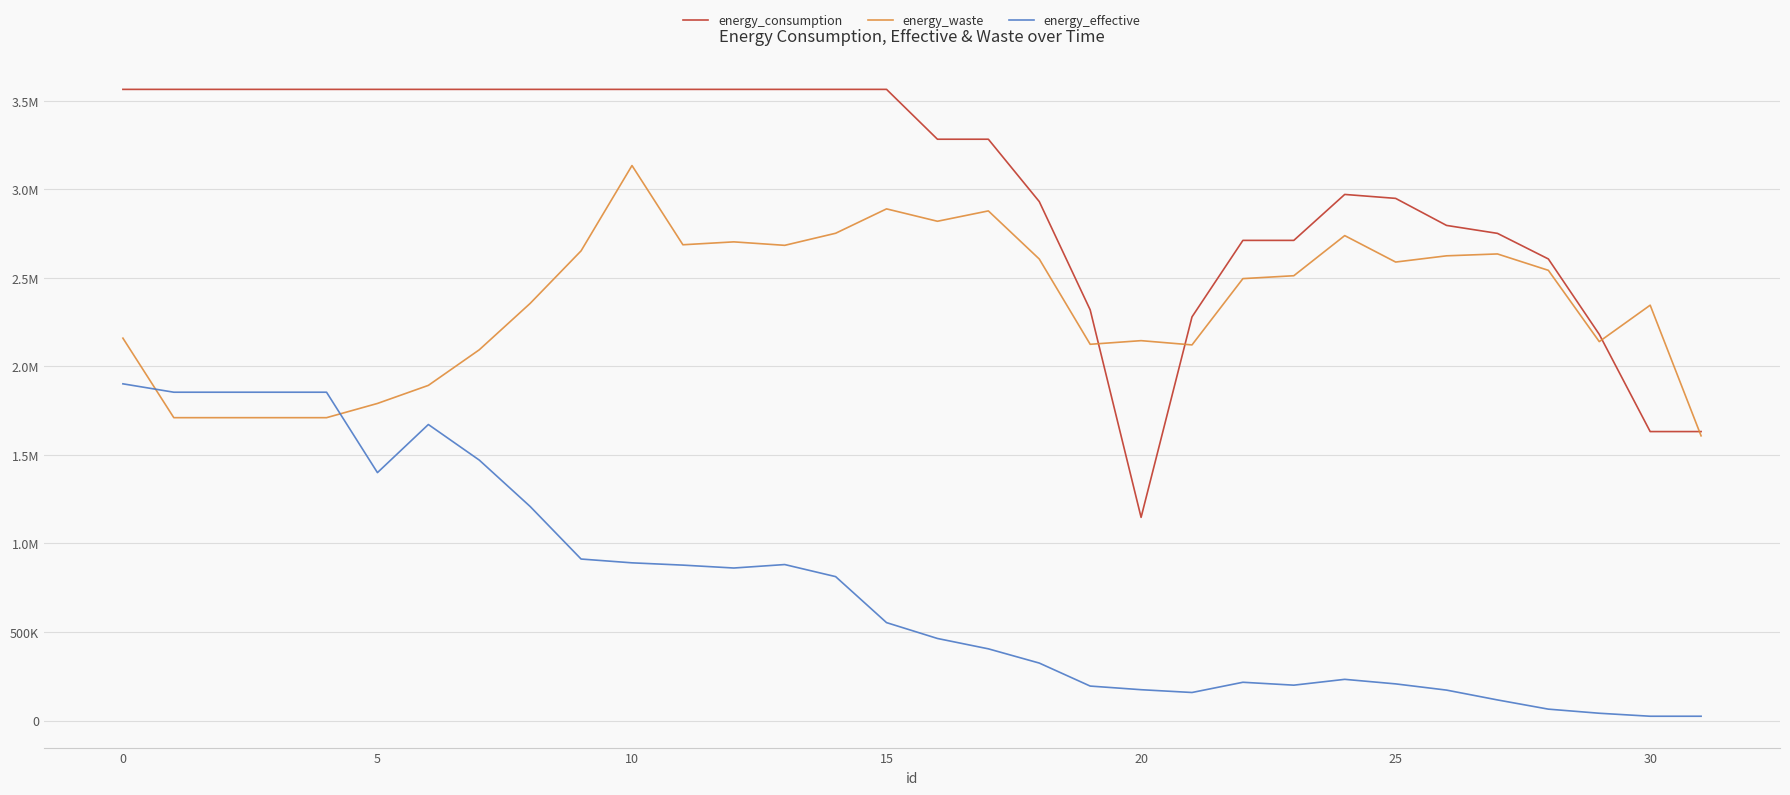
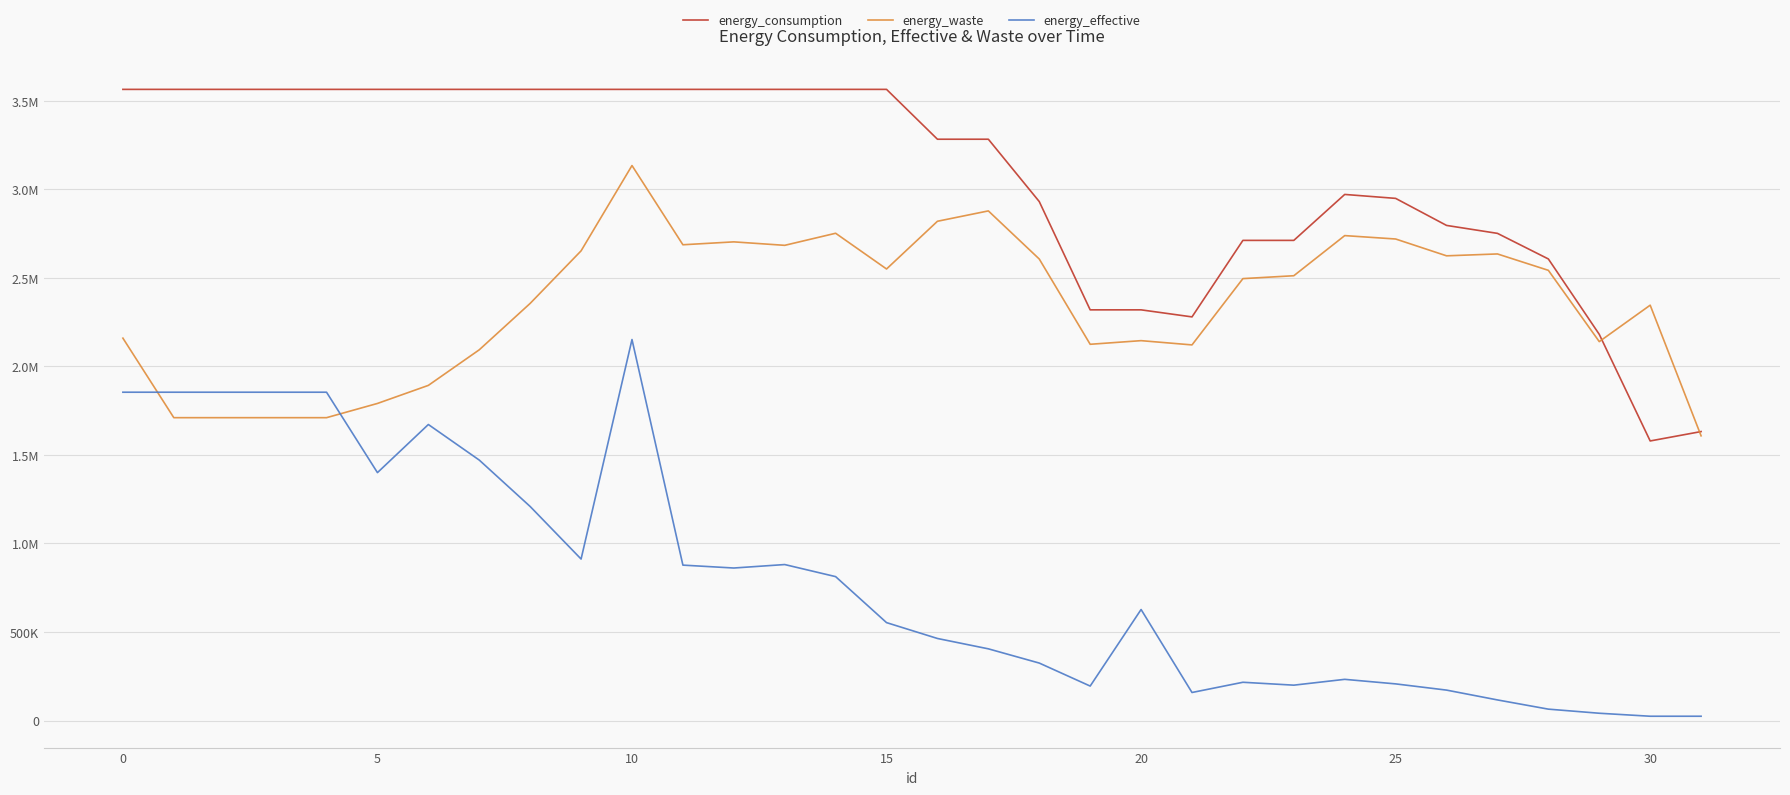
energy_effective, 0: 1900000 -> 1850000
energy_effective, 10: 890000 -> 2150000
energy_waste, 15: 2890000 -> 2550000
energy_consumption, 20: 1150000 -> 2320000
energy_effective, 20: 170000 -> 630000
energy_waste, 25: 2590000 -> 2720000
energy_consumption, 30: 1630000 -> 1580000
